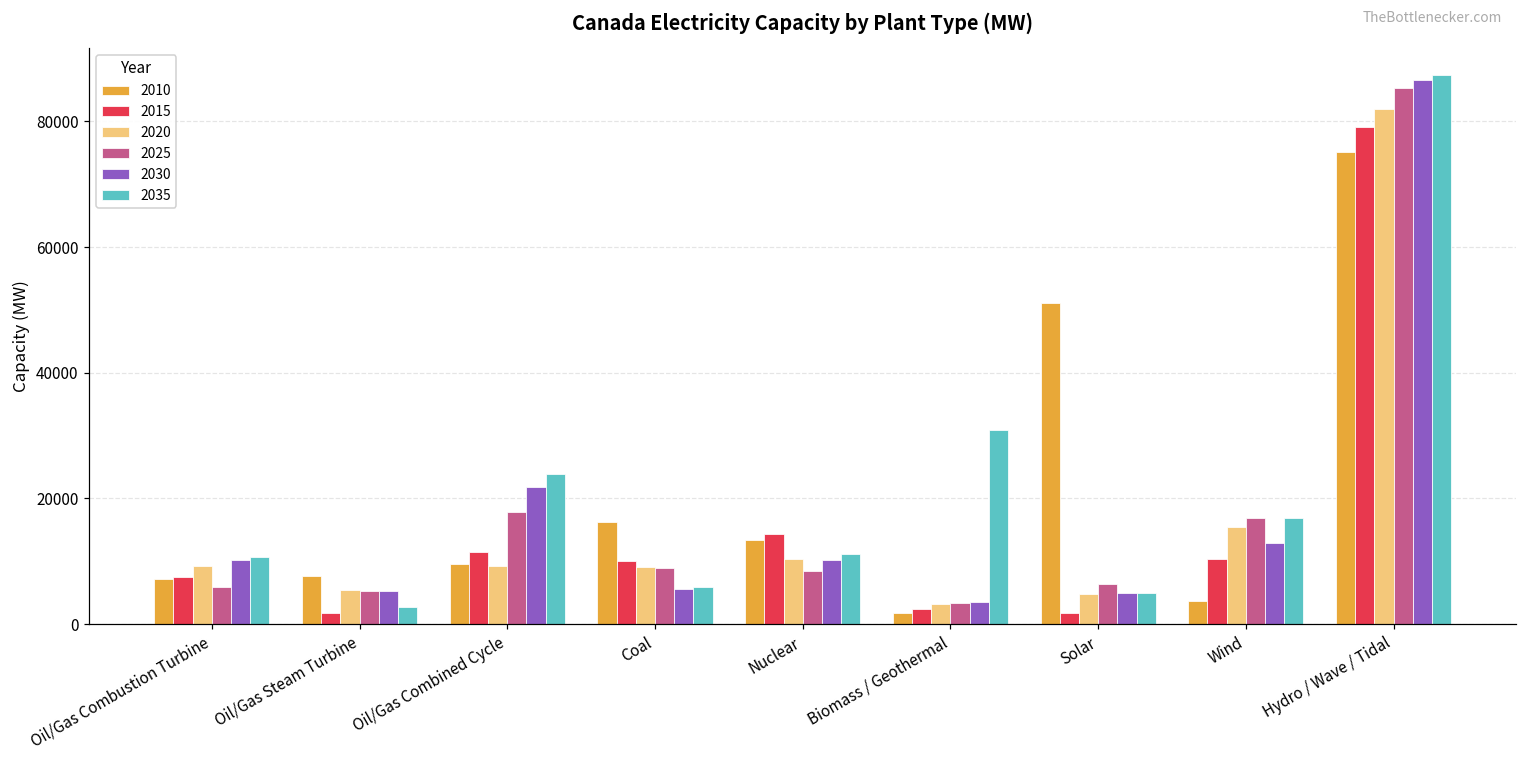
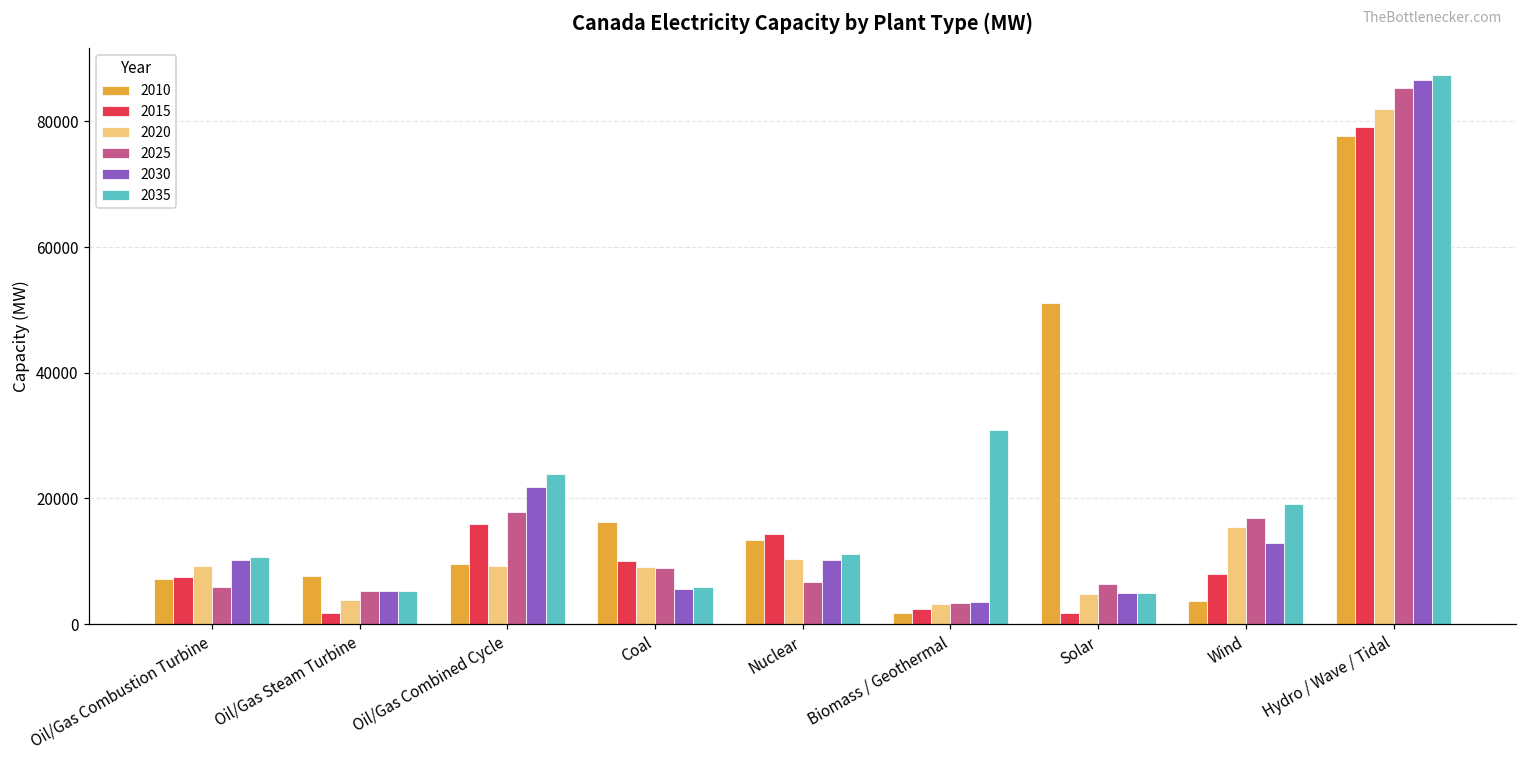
2020, Oil/Gas Steam Turbine: 5000 -> 4000
2035, Oil/Gas Steam Turbine: 3000 -> 5000
2015, Oil/Gas Combined Cycle: 11000 -> 16000
2025, Nuclear: 8000 -> 7000
2015, Wind: 10000 -> 8000
2035, Wind: 17000 -> 19000
2010, Hydro / Wave / Tidal: 75000 -> 78000
